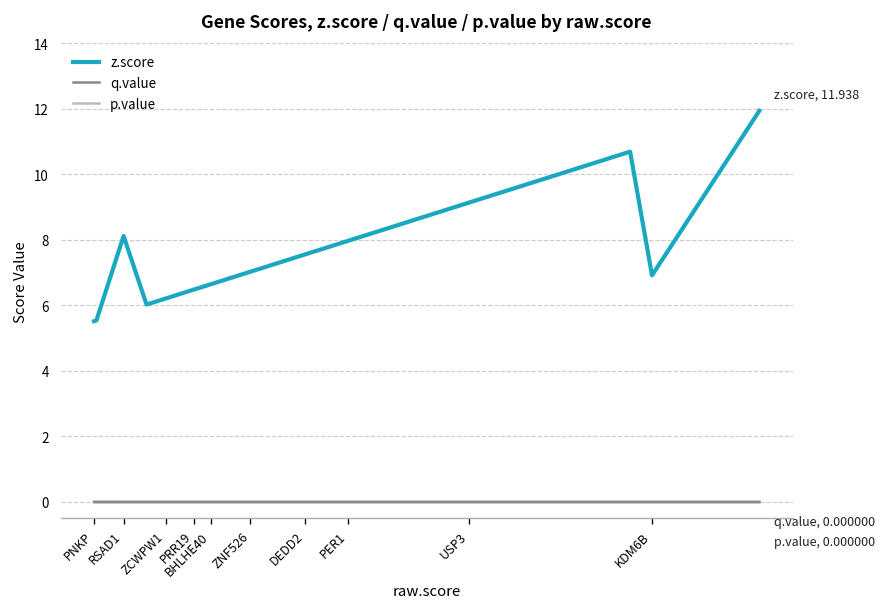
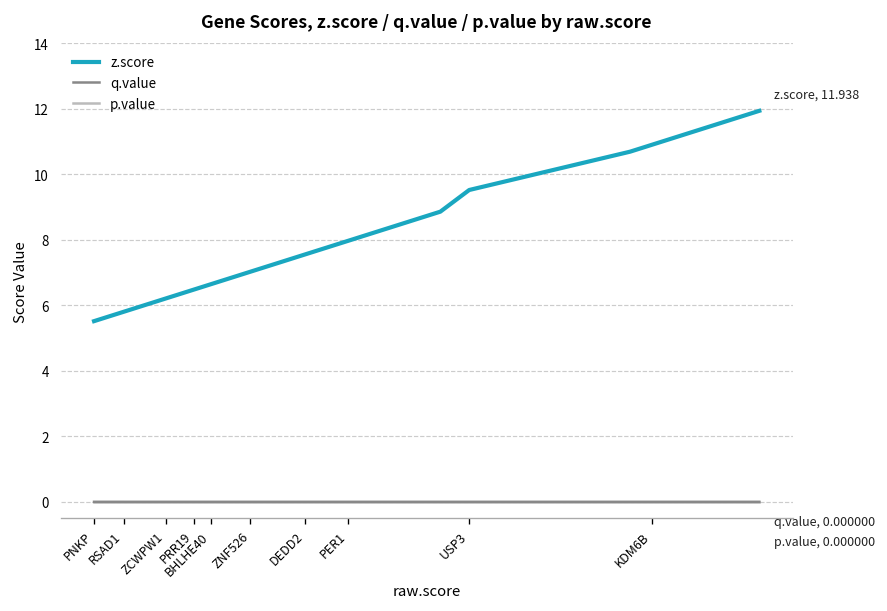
z.score, RSAD1: 8.1 -> 5.8
z.score, USP3: 9.1 -> 9.5
z.score, KDM6B: 6.9 -> 10.9
